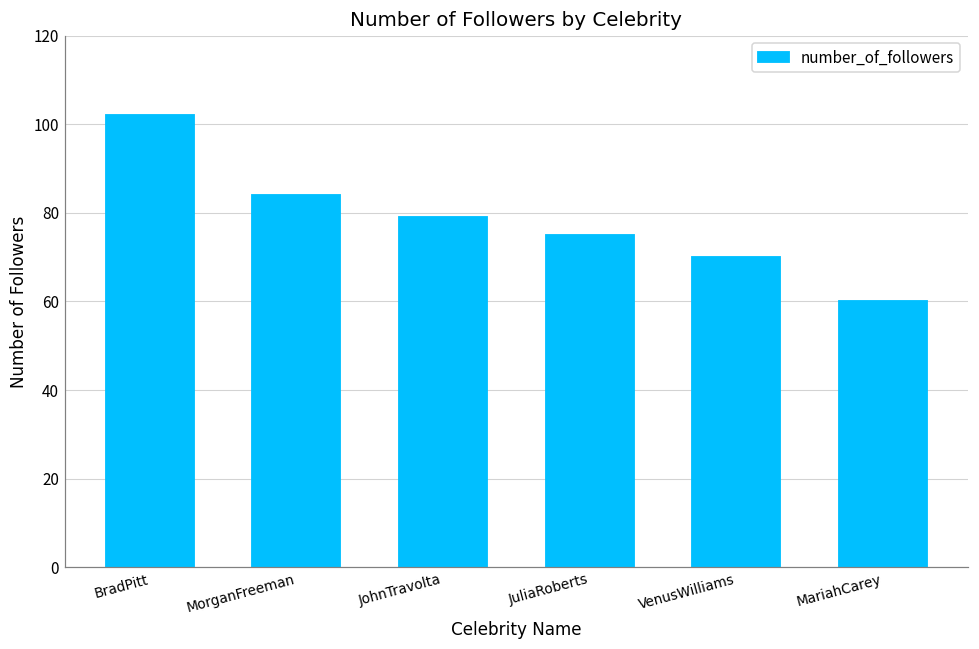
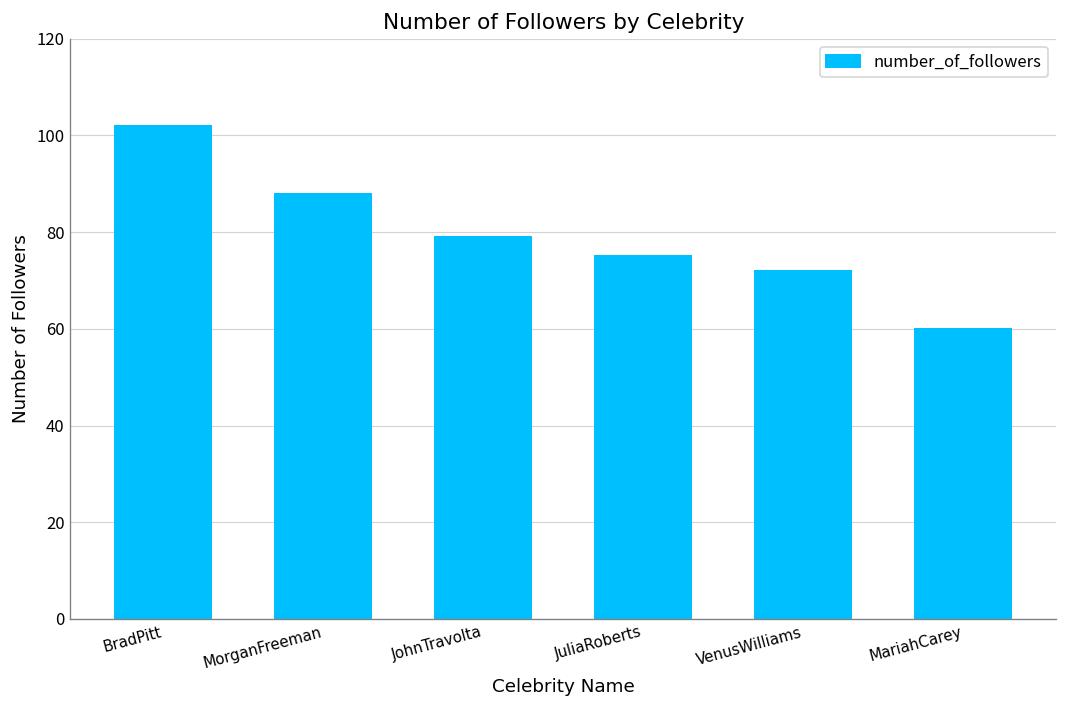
MorganFreeman: 84 -> 88
VenusWilliams: 70 -> 72
